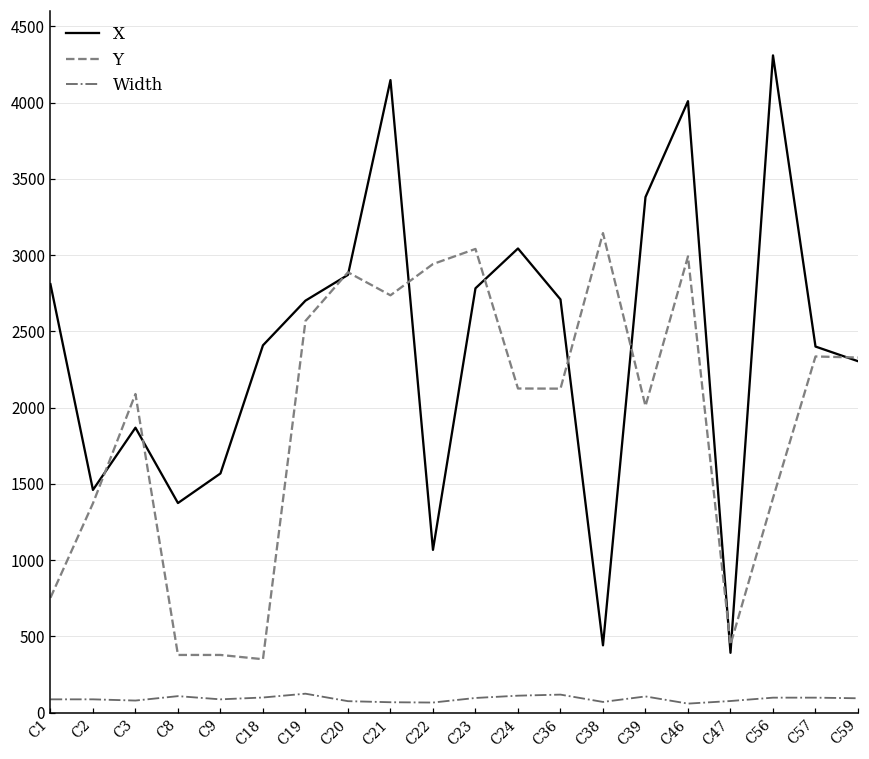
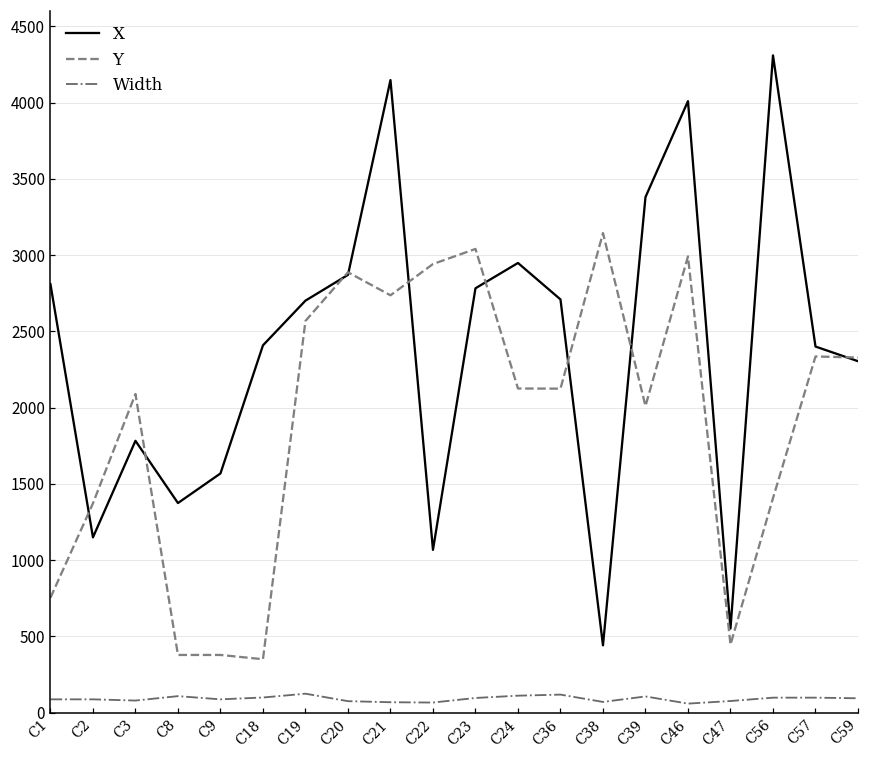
X, C2: 1460 -> 1150
X, C3: 1870 -> 1780
X, C24: 3040 -> 2950
X, C47: 390 -> 550
